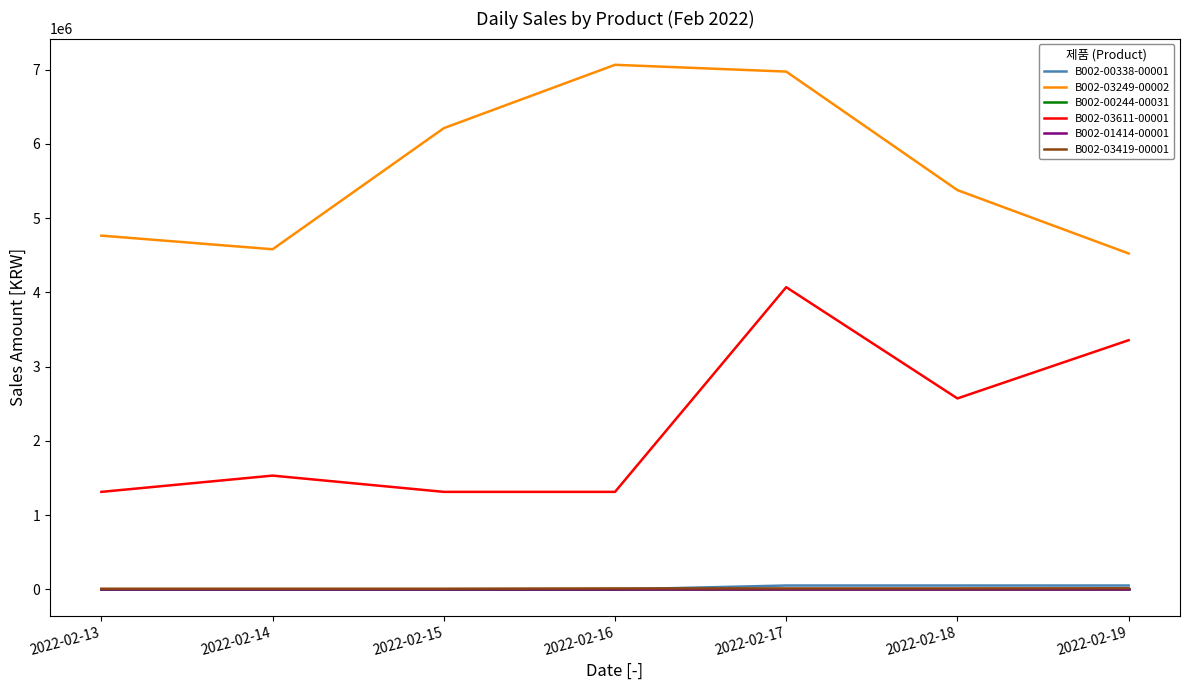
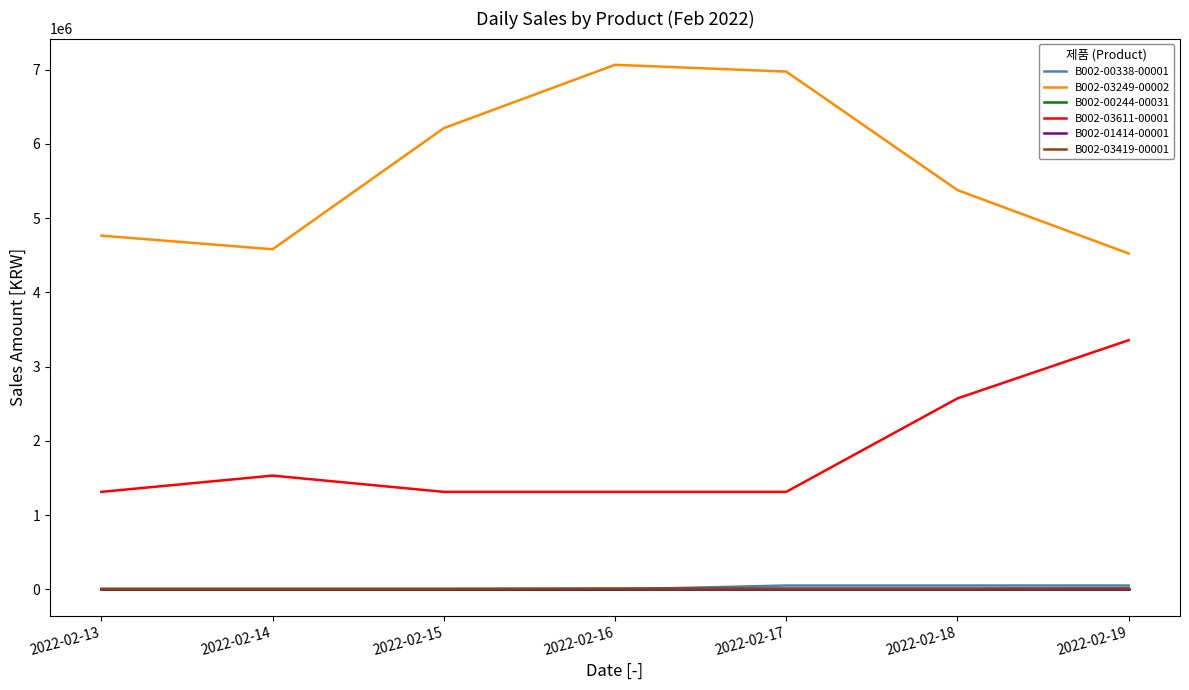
B002-03611-00001, 2022-02-17: 4100000 -> 1300000
